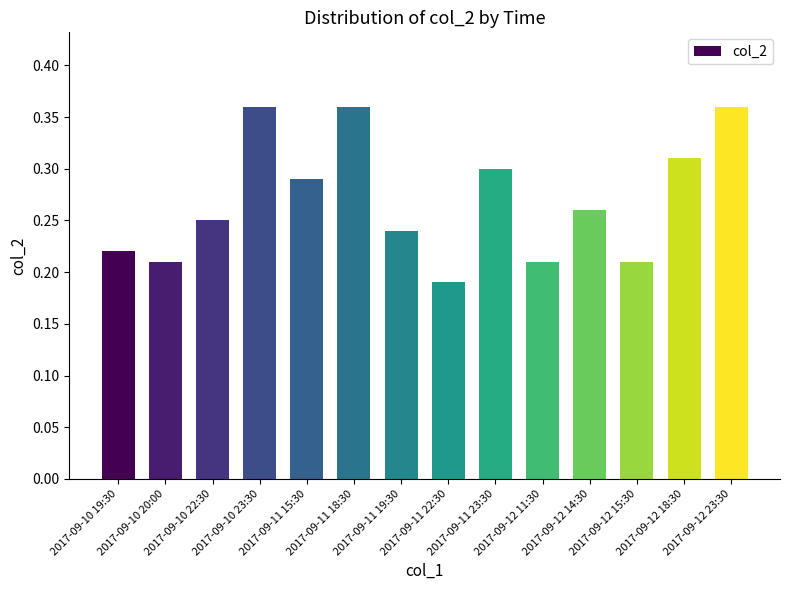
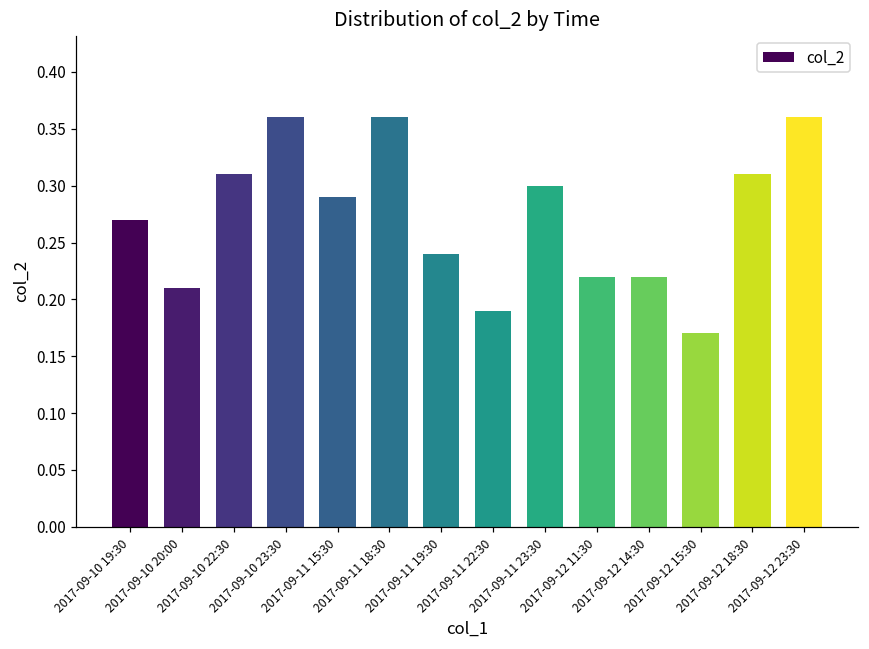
2017-09-10 19:30: 0.22 -> 0.27
2017-09-10 22:30: 0.25 -> 0.31
2017-09-12 11:30: 0.21 -> 0.22
2017-09-12 14:30: 0.26 -> 0.22
2017-09-12 15:30: 0.21 -> 0.17
